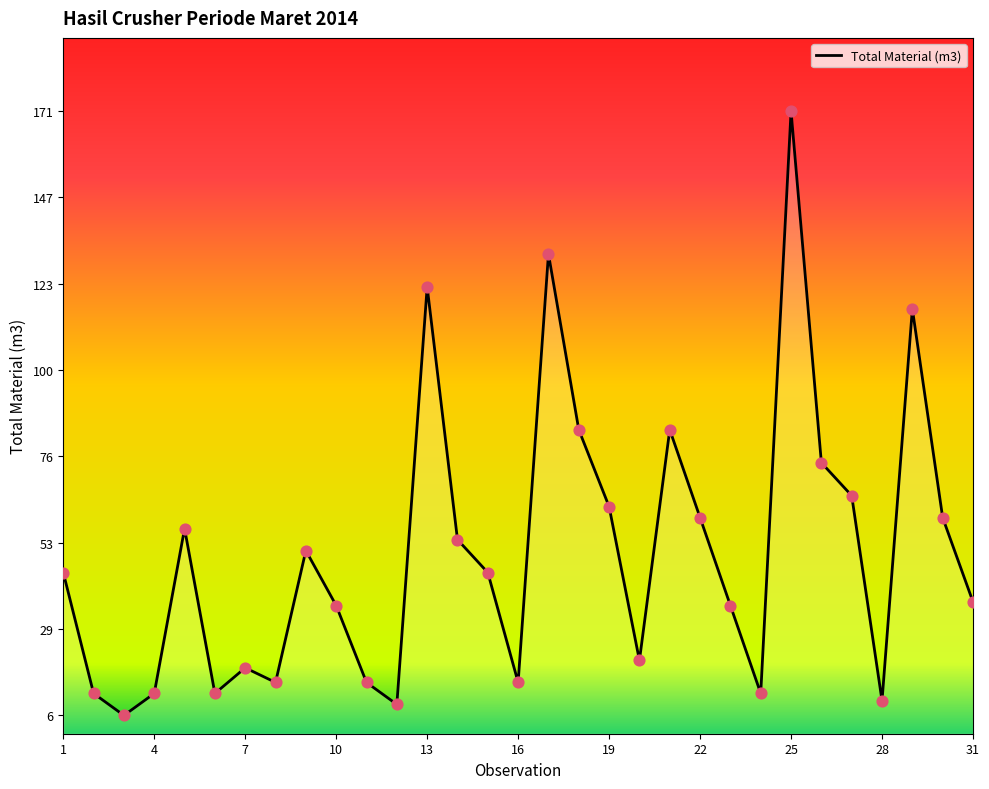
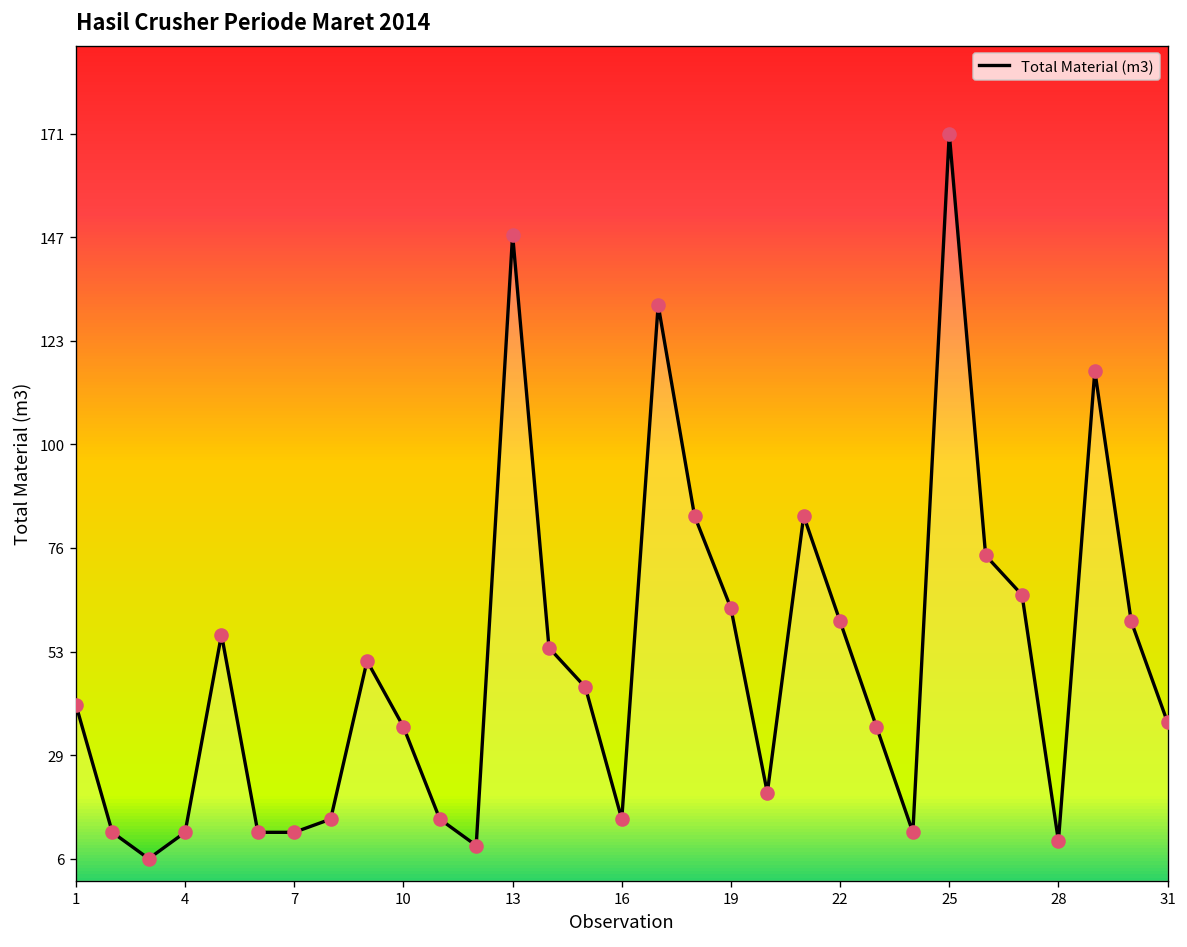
1: 45 -> 41
7: 19 -> 12
13: 123 -> 148
